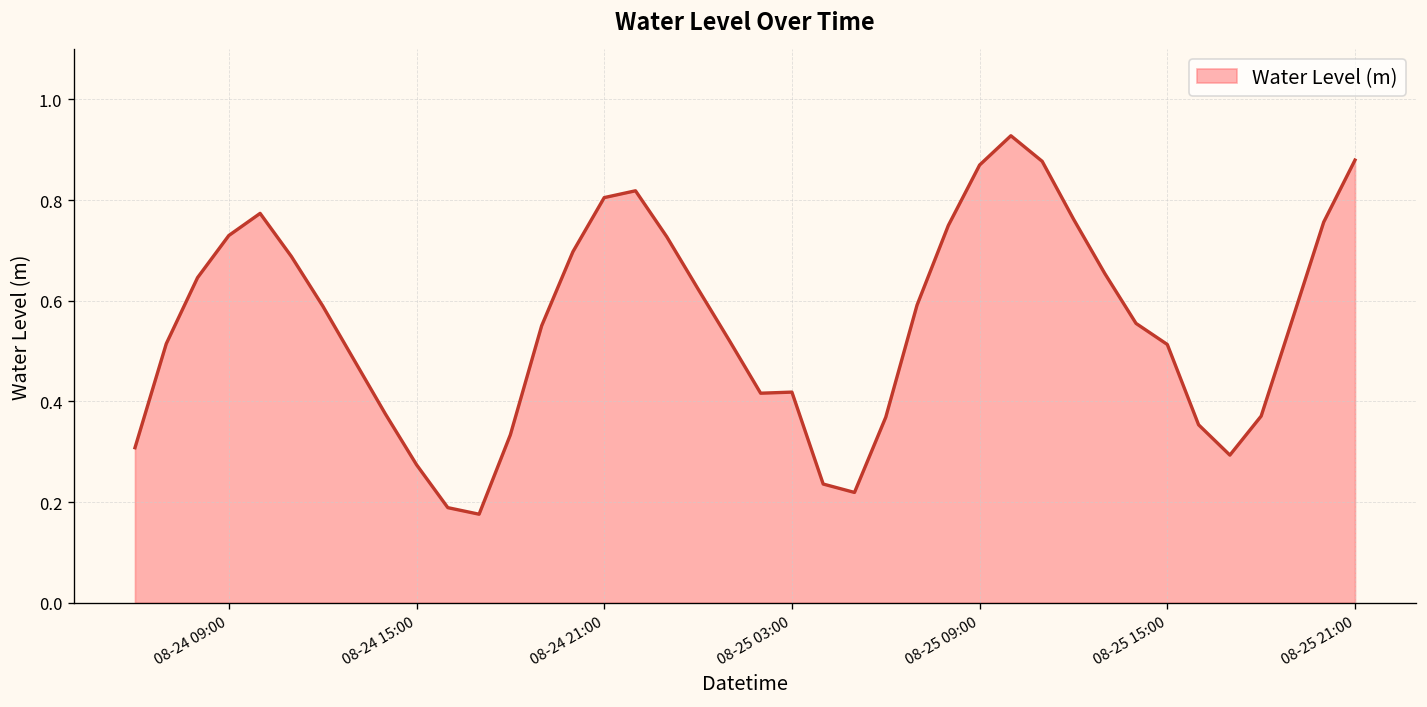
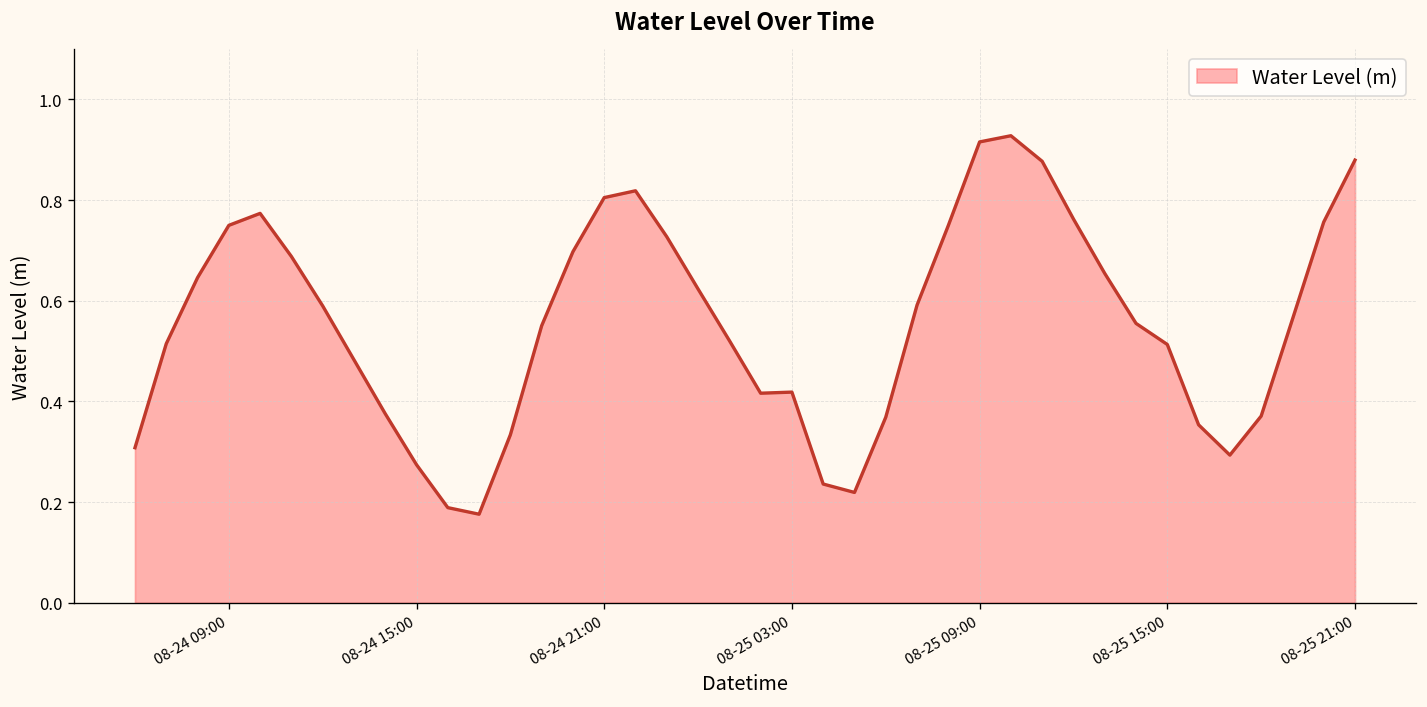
08-24 09:00: 0.73 -> 0.75
08-25 09:00: 0.87 -> 0.92
